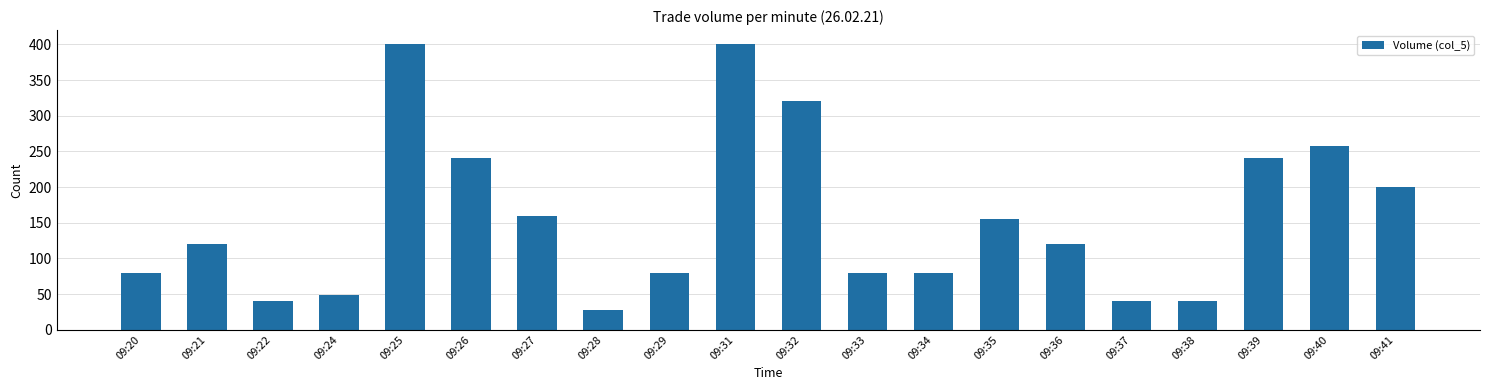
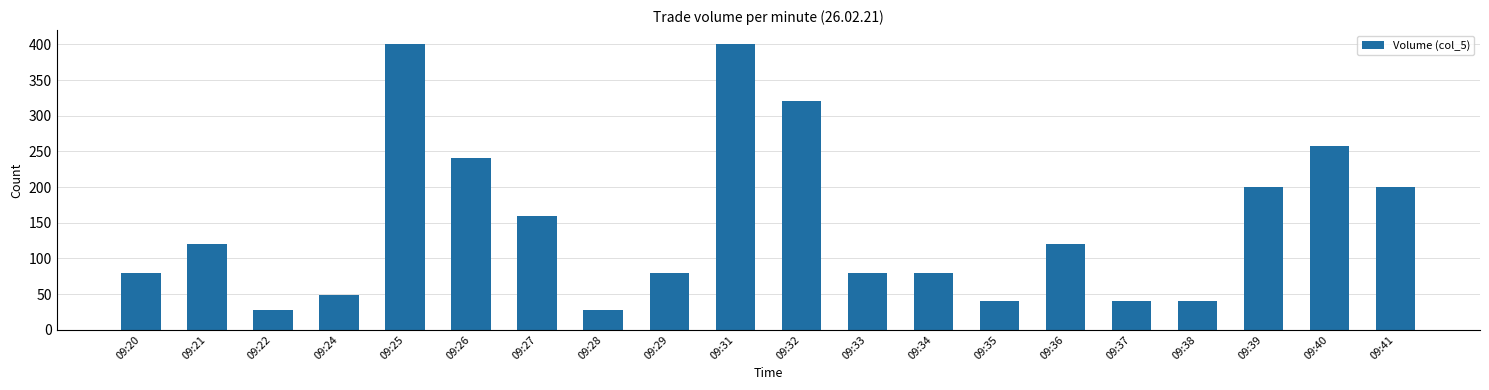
09:22: 40 -> 30
09:35: 160 -> 40
09:39: 240 -> 200
